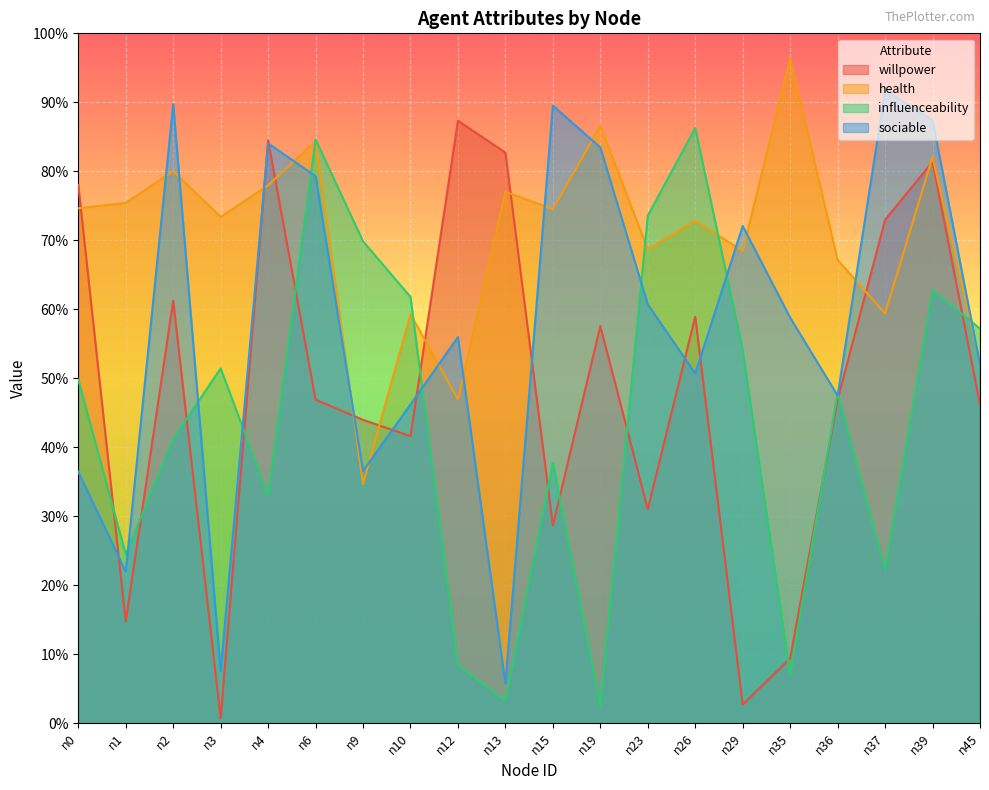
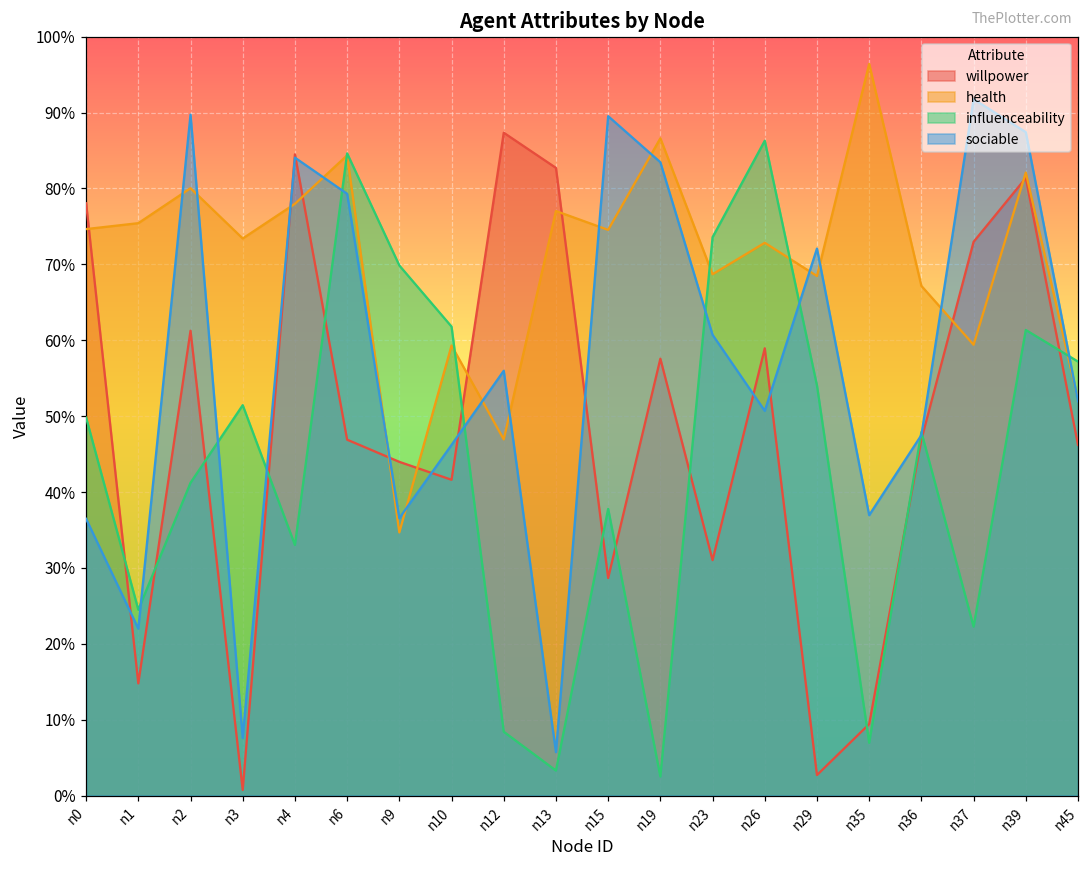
sociable, n35: 59% -> 37%
influenceability, n39: 63% -> 61%
